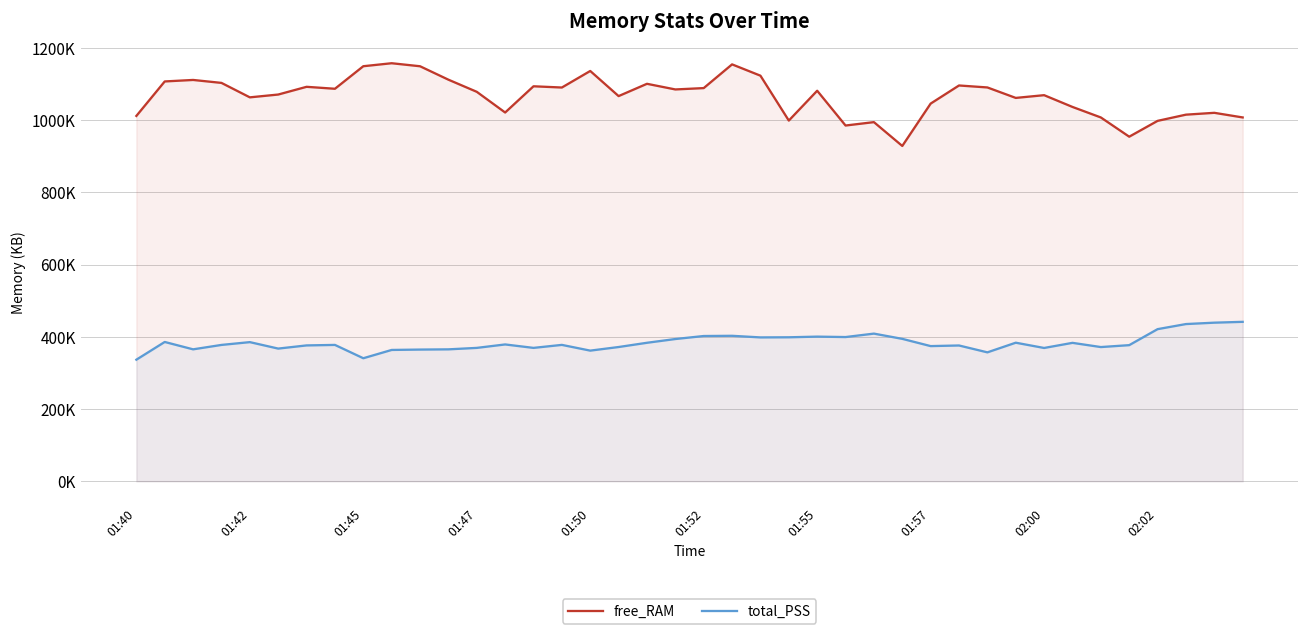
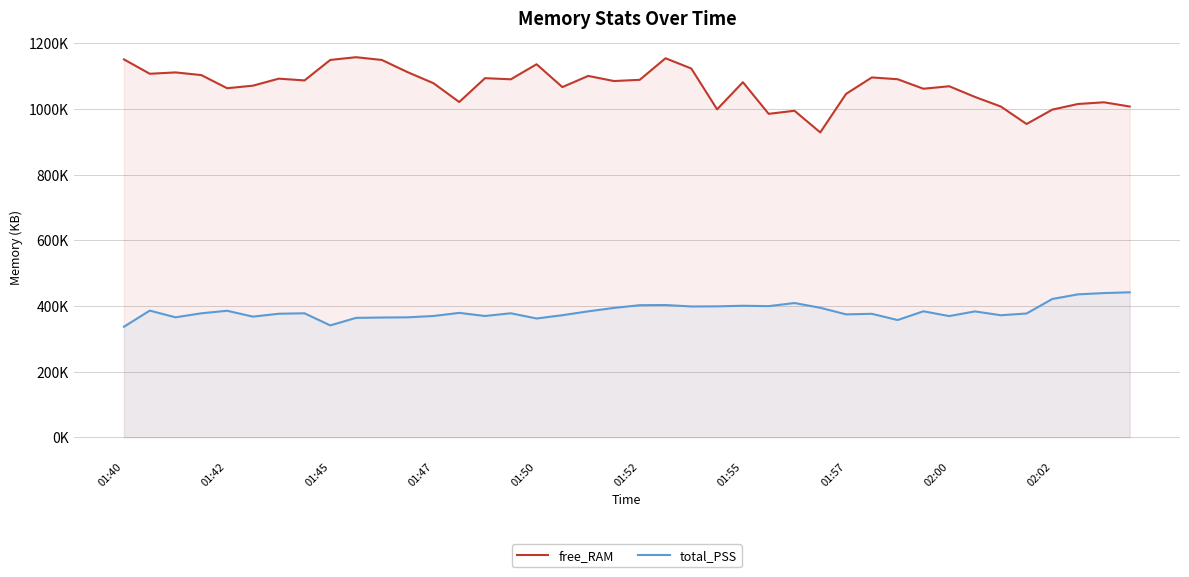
free_RAM, 01:40: 1010000 -> 1150000
